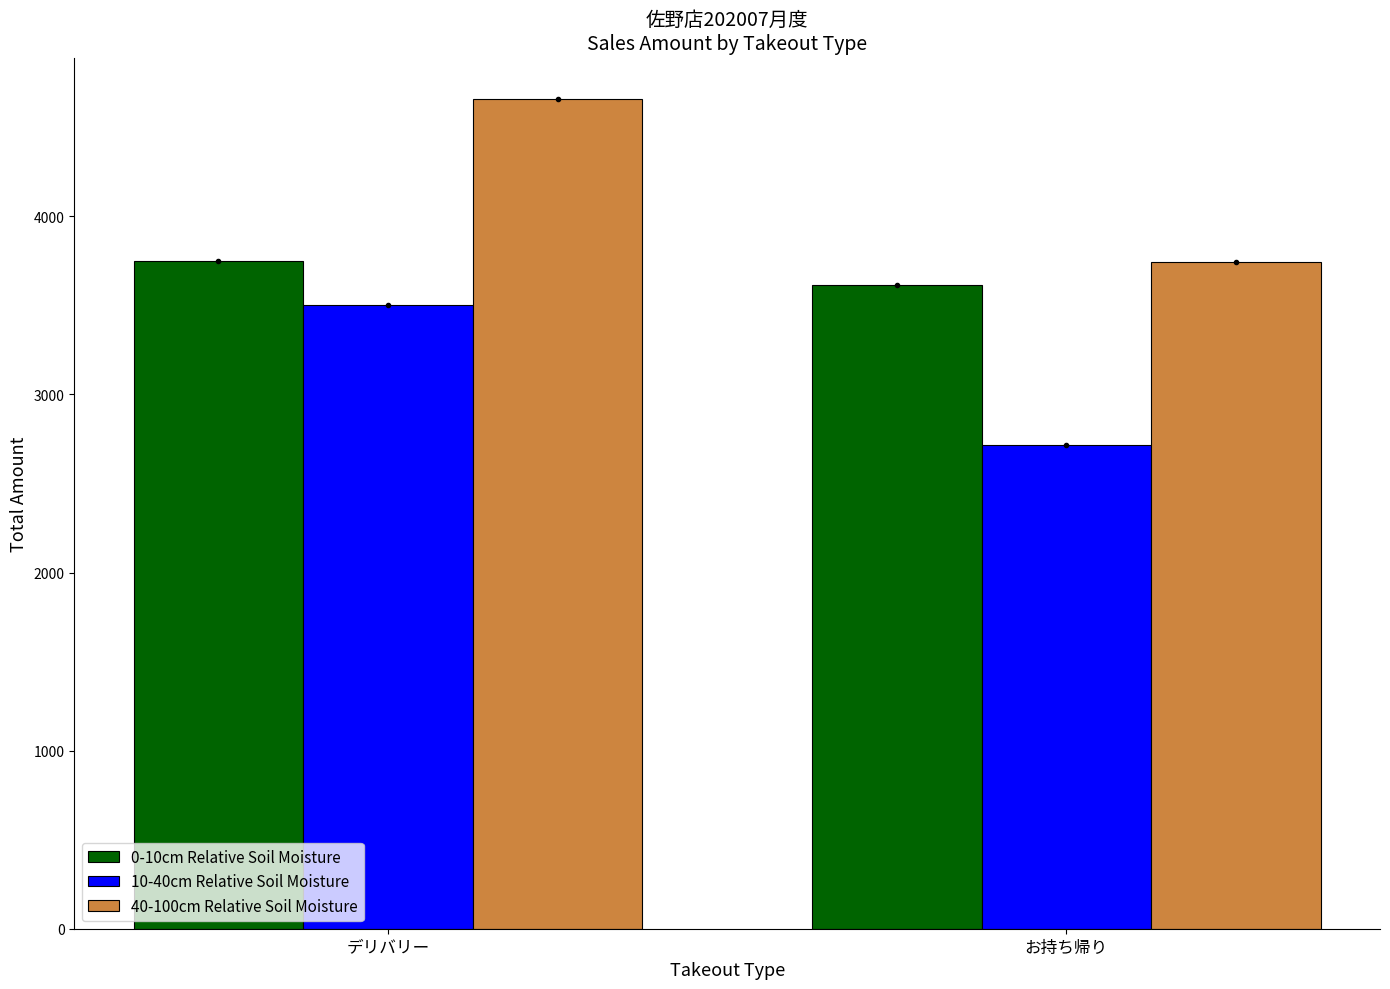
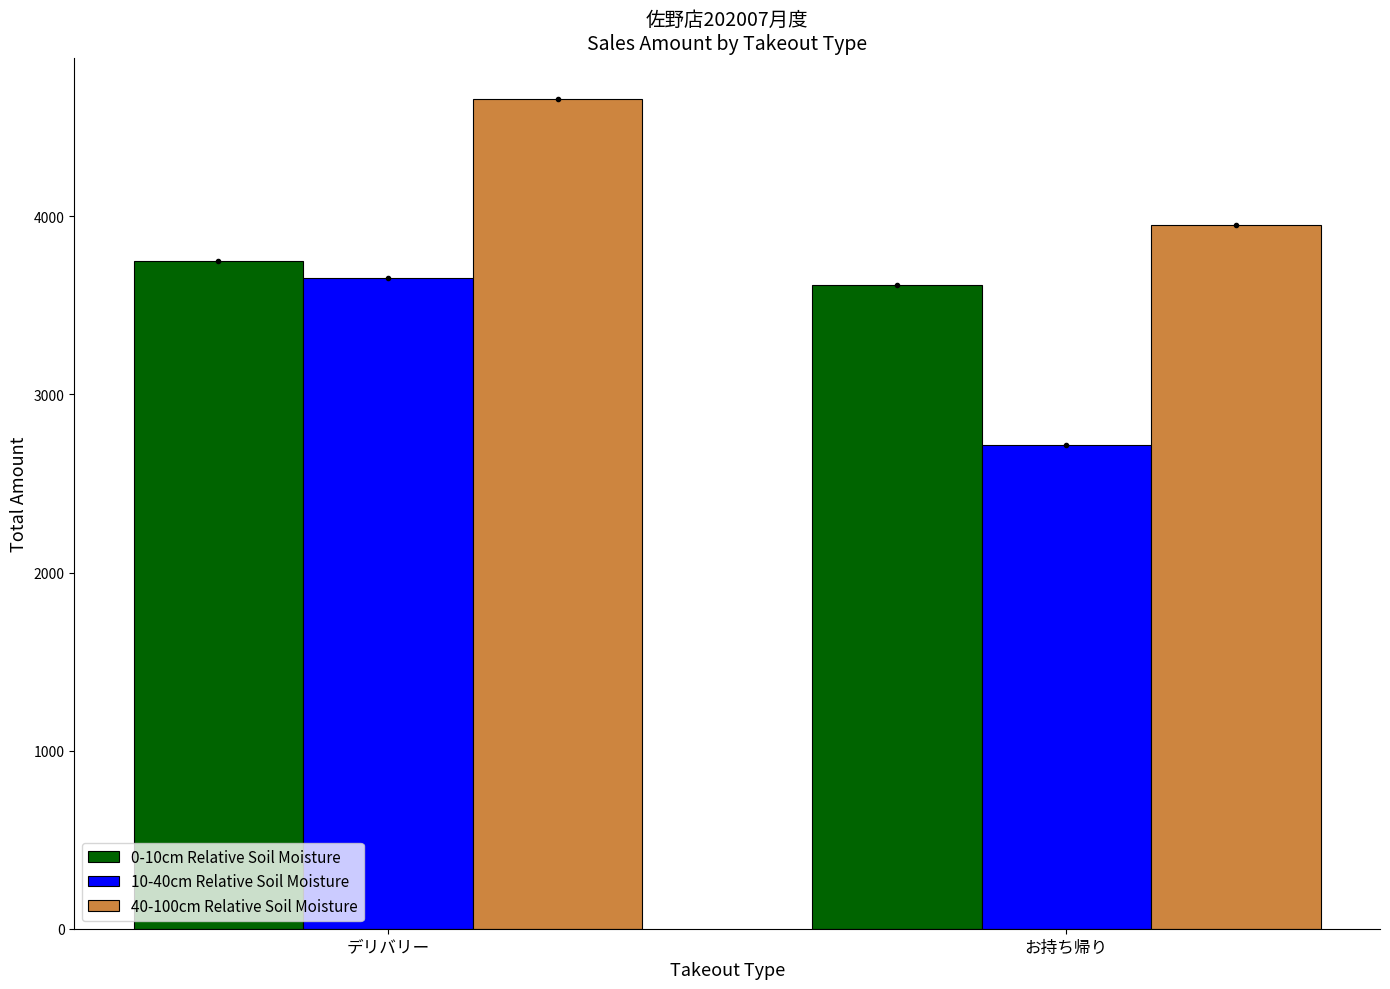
10-40cm Relative Soil Moisture, デリバリー: 3500 -> 3660
40-100cm Relative Soil Moisture, お持ち帰り: 3740 -> 3950
